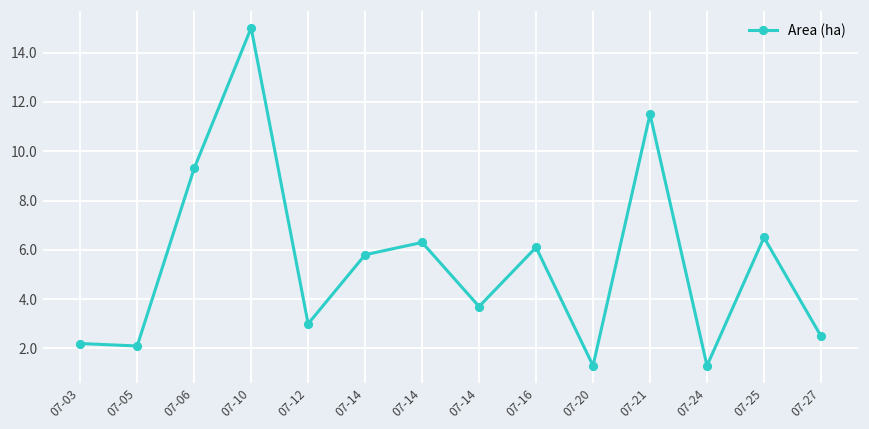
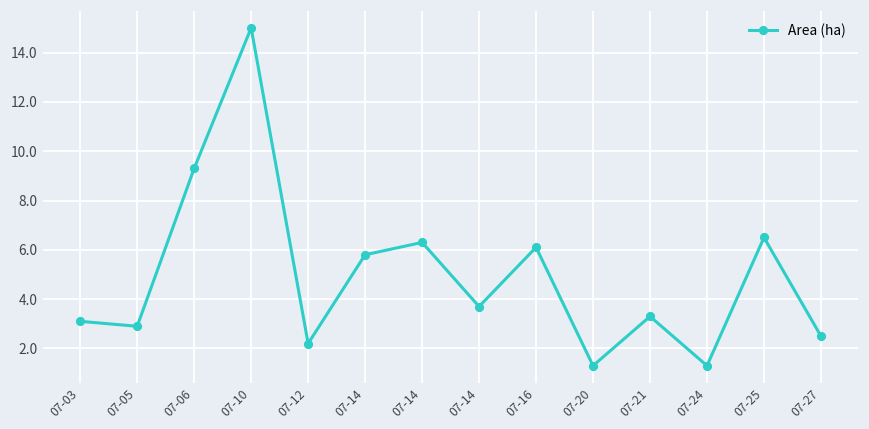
07-03: 2.2 -> 3.1
07-05: 2.1 -> 2.9
07-12: 3.0 -> 2.2
07-21: 11.5 -> 3.3
